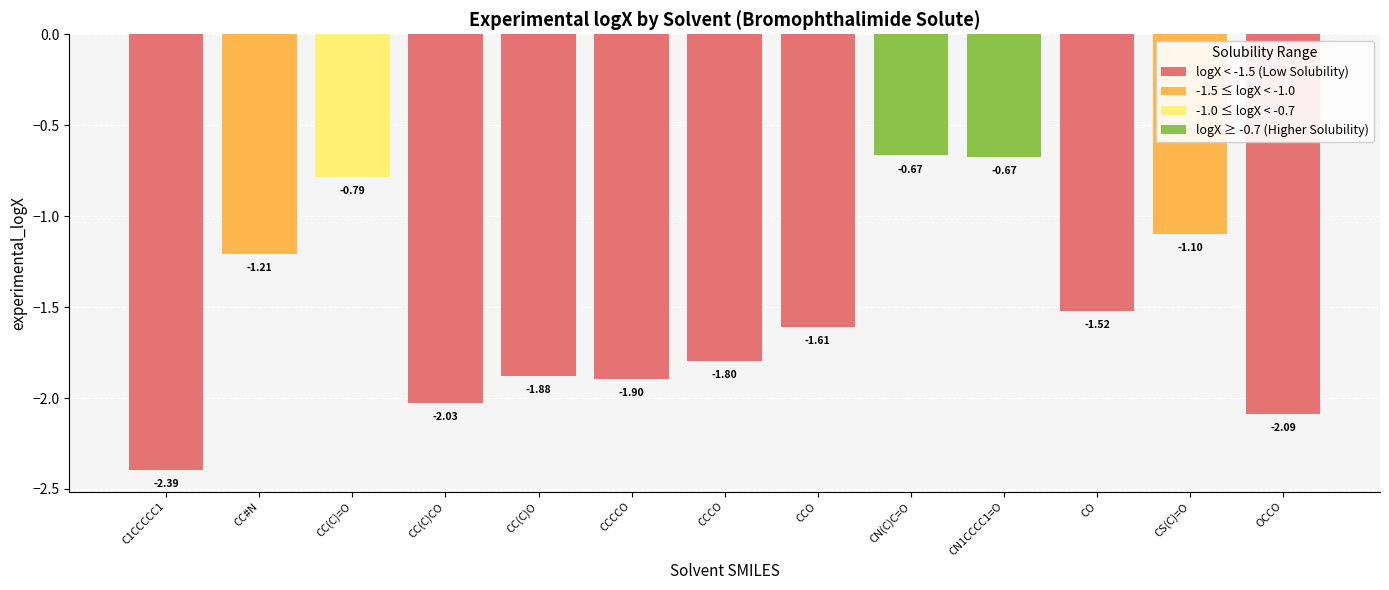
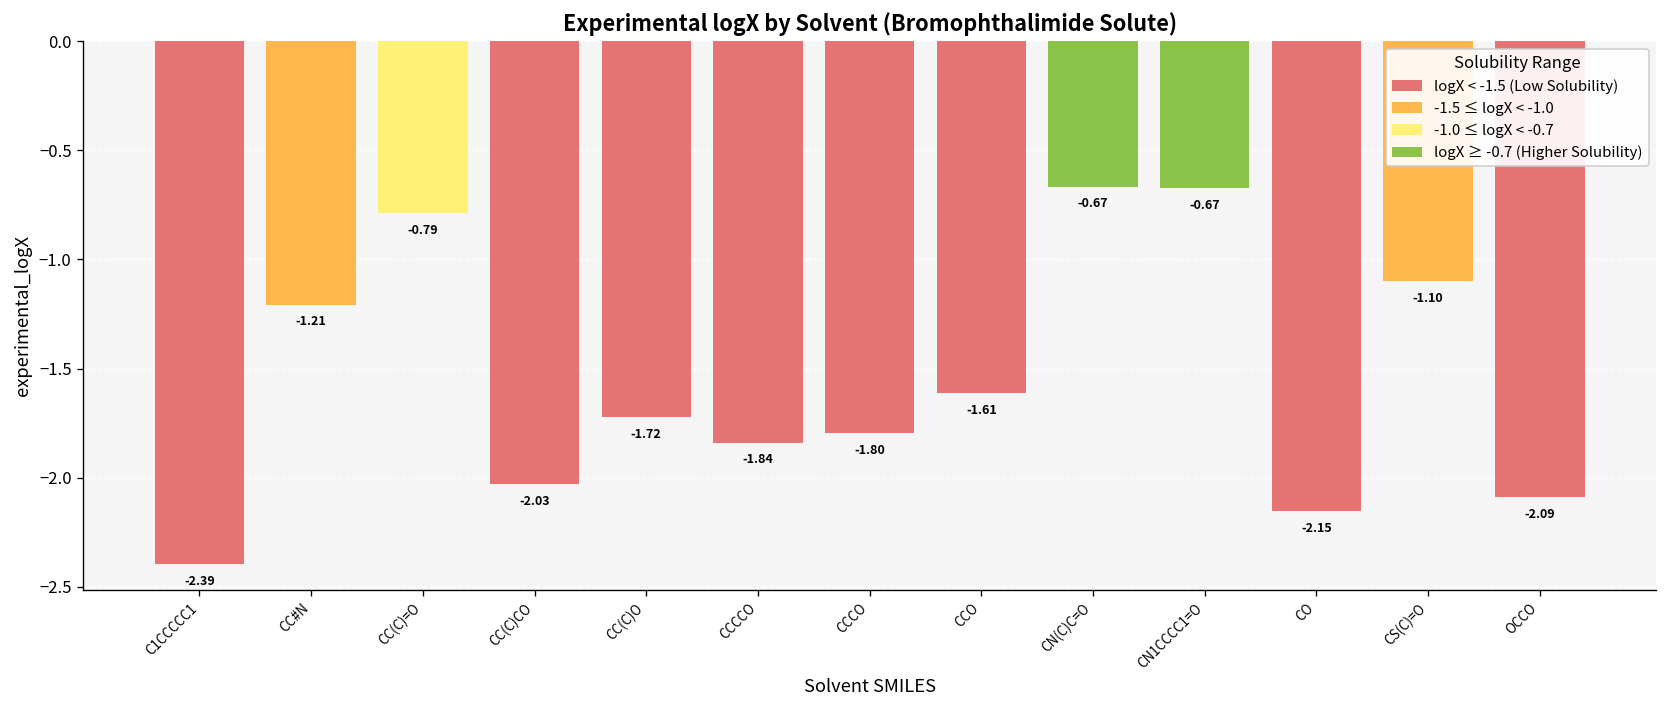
logX < -1.5 (Low Solubility), CC(C)O: -1.88 -> -1.72
logX < -1.5 (Low Solubility), CCCCO: -1.90 -> -1.84
logX < -1.5 (Low Solubility), CO: -1.52 -> -2.15
